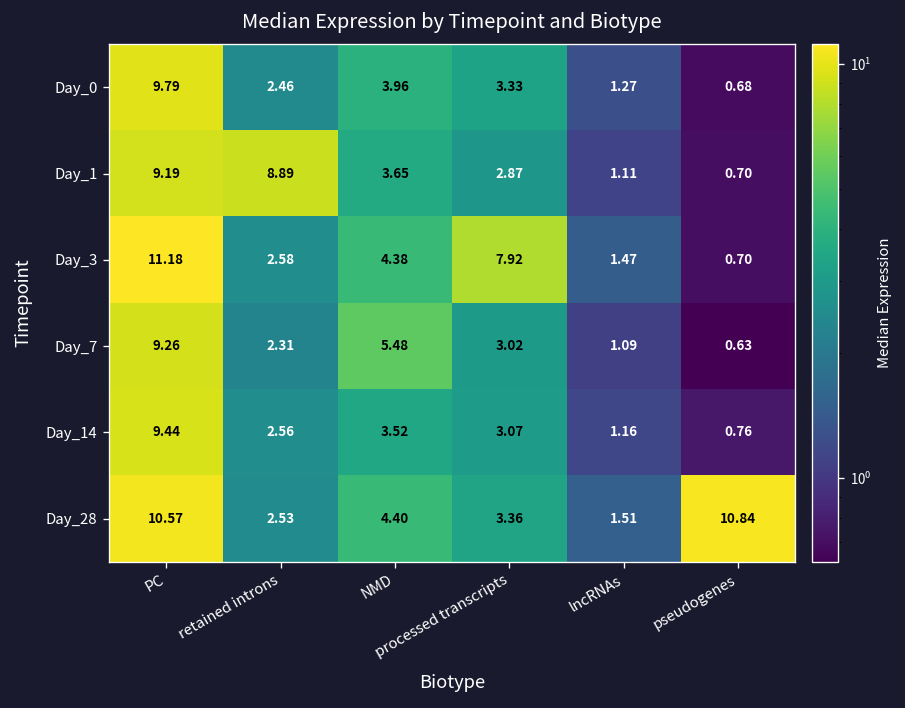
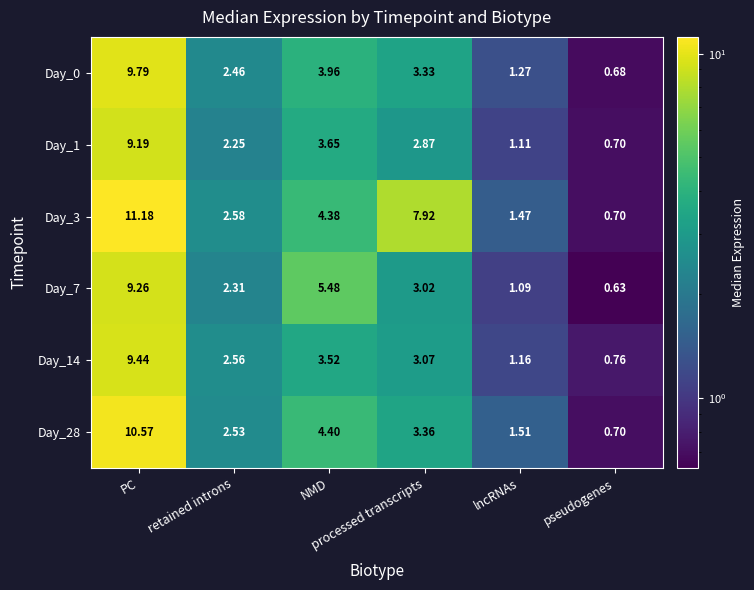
Day_1, retained introns: 8.89 -> 2.25
Day_28, pseudogenes: 10.84 -> 0.70
